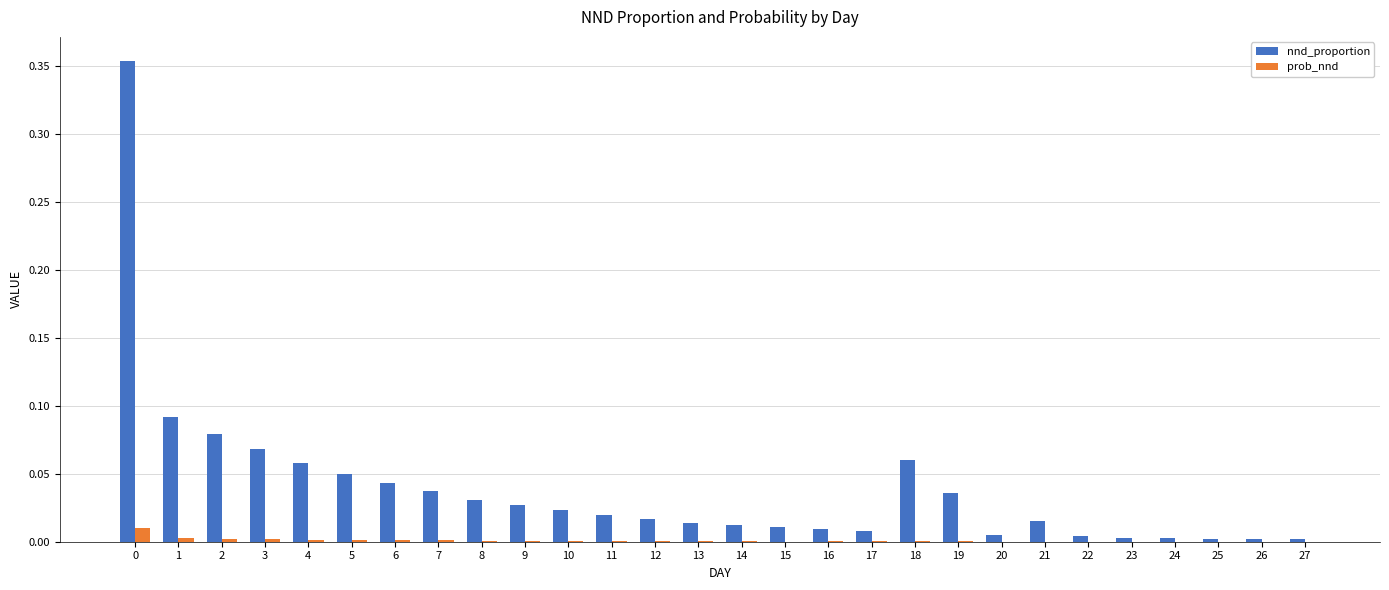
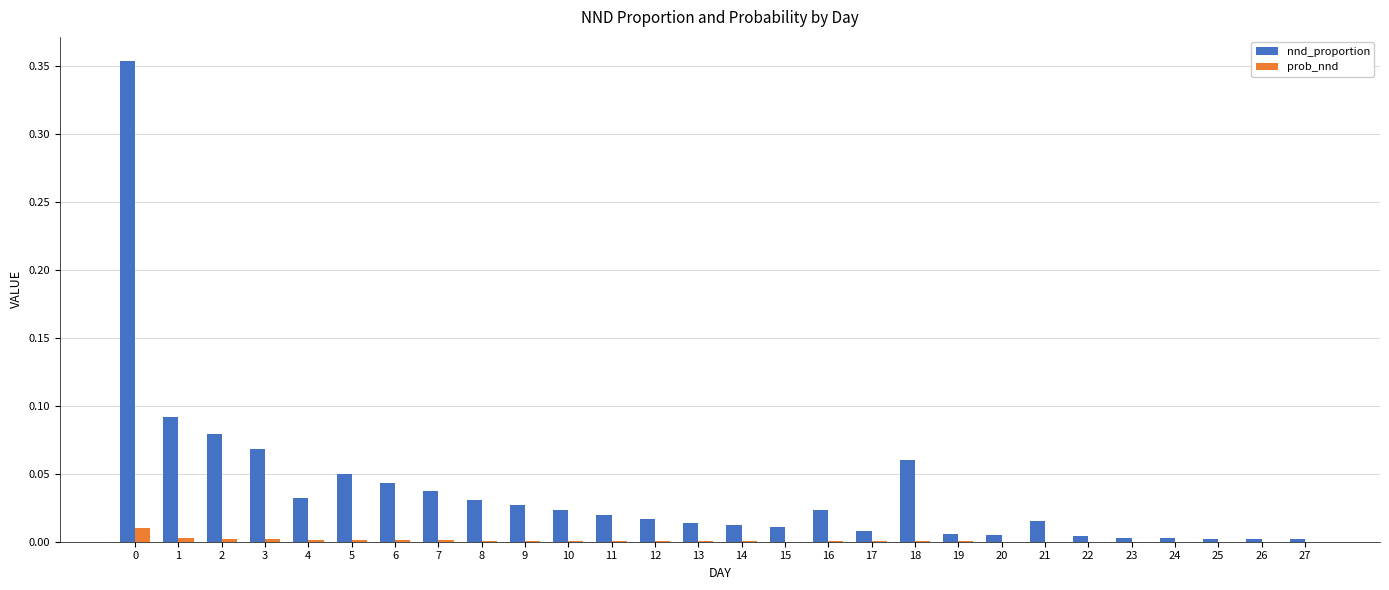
nnd_proportion, 4: 0.058 -> 0.032
nnd_proportion, 16: 0.009 -> 0.023
nnd_proportion, 19: 0.036 -> 0.006
